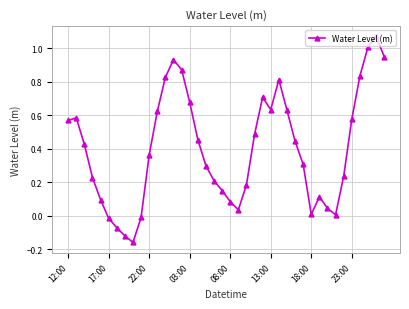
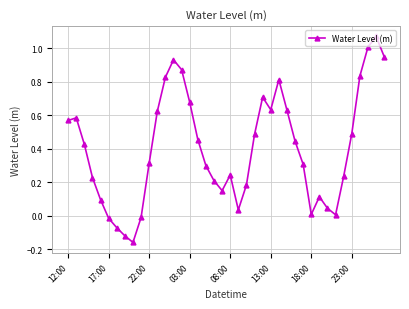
22:00: 0.36 -> 0.32
08:00: 0.09 -> 0.24
23:00: 0.58 -> 0.49
